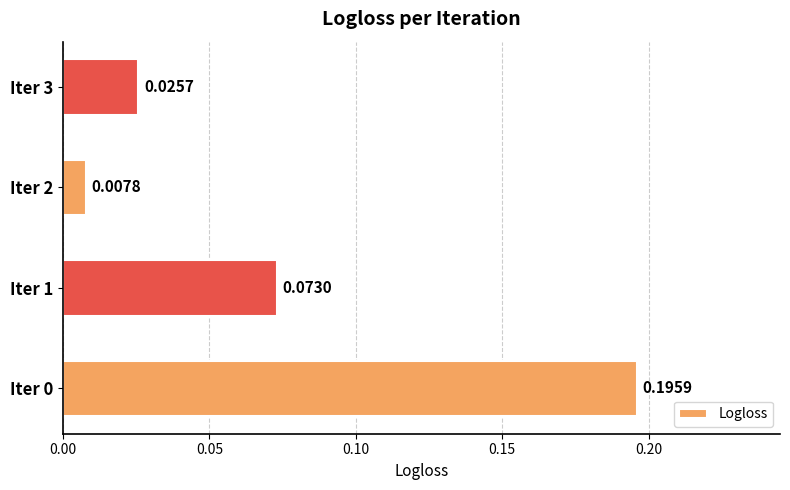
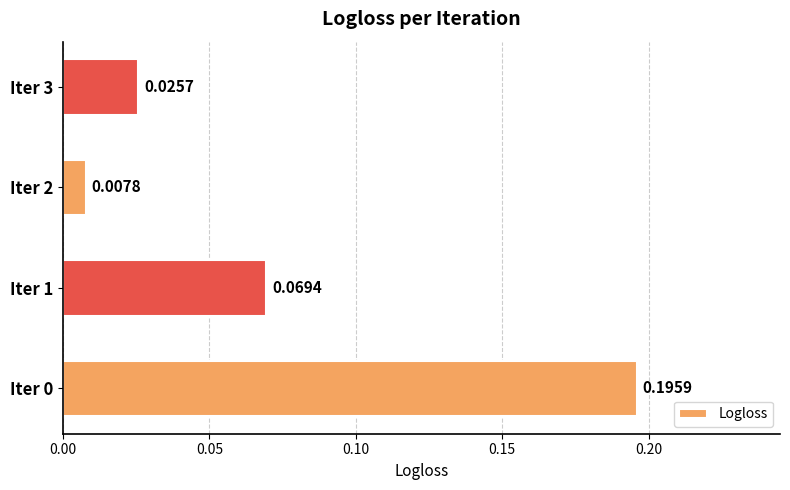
Iter 1: 0.0730 -> 0.0694
